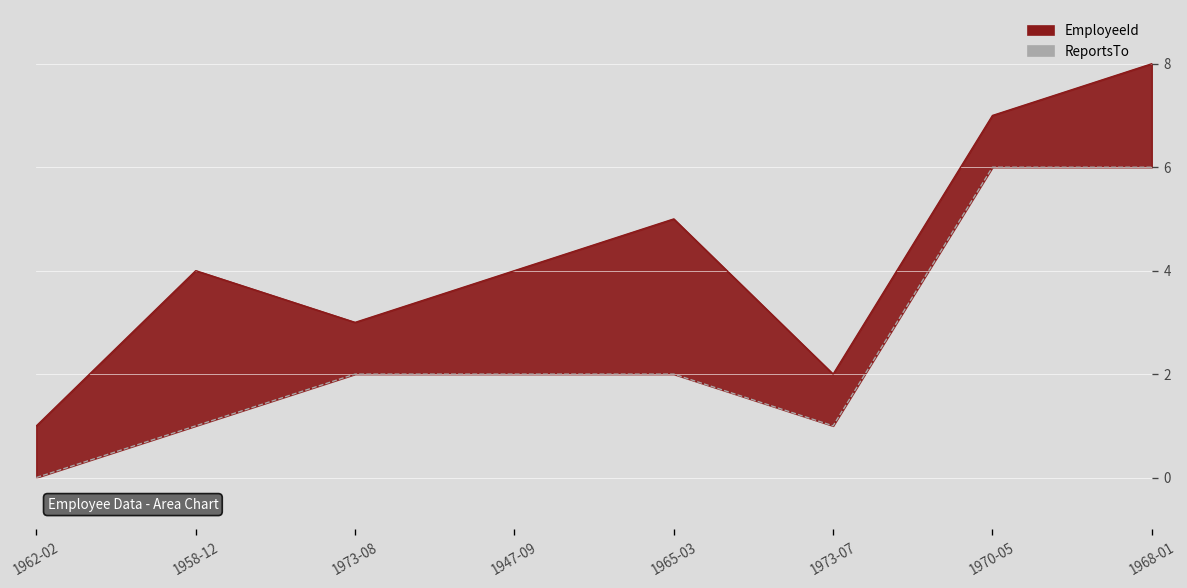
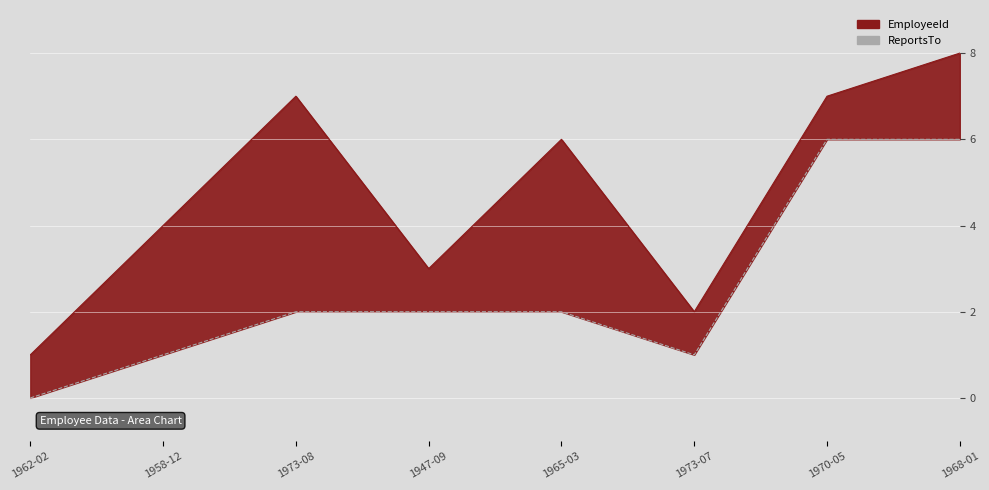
EmployeeId, 1973-08: 3 -> 7
EmployeeId, 1947-09: 4 -> 3
EmployeeId, 1965-03: 5 -> 6
